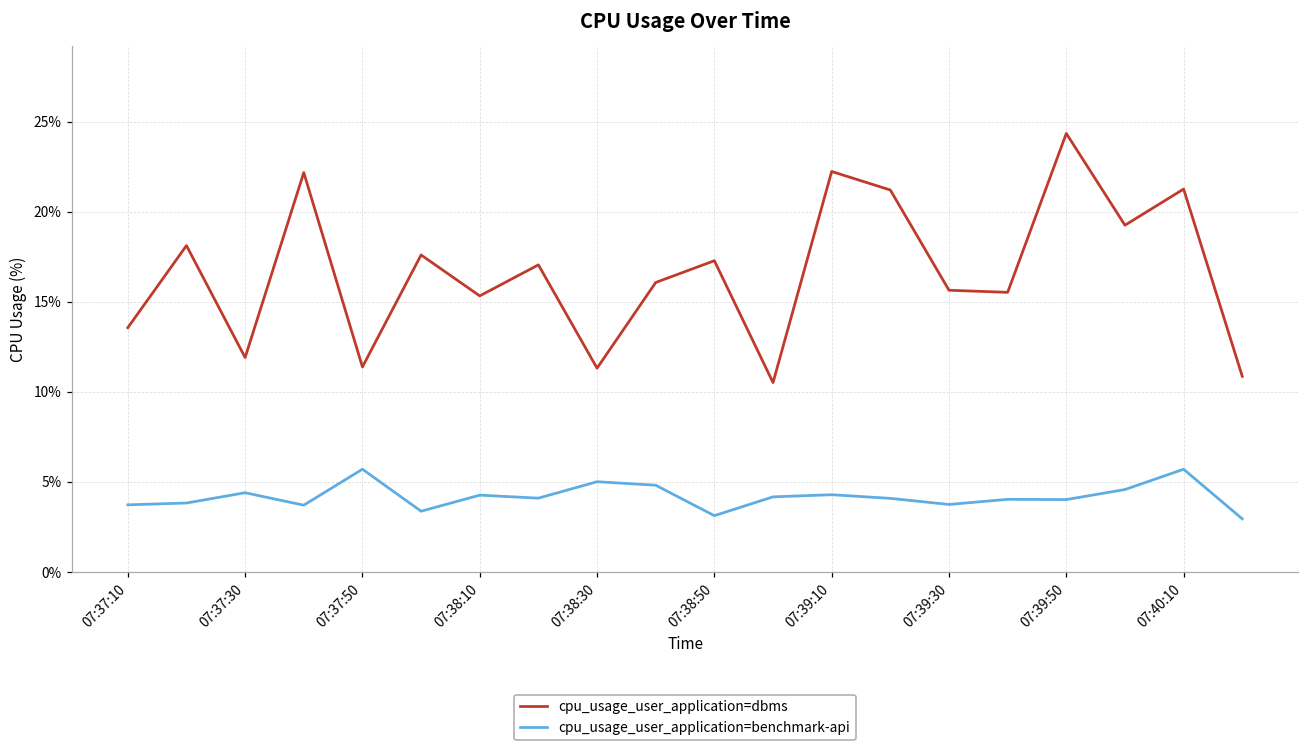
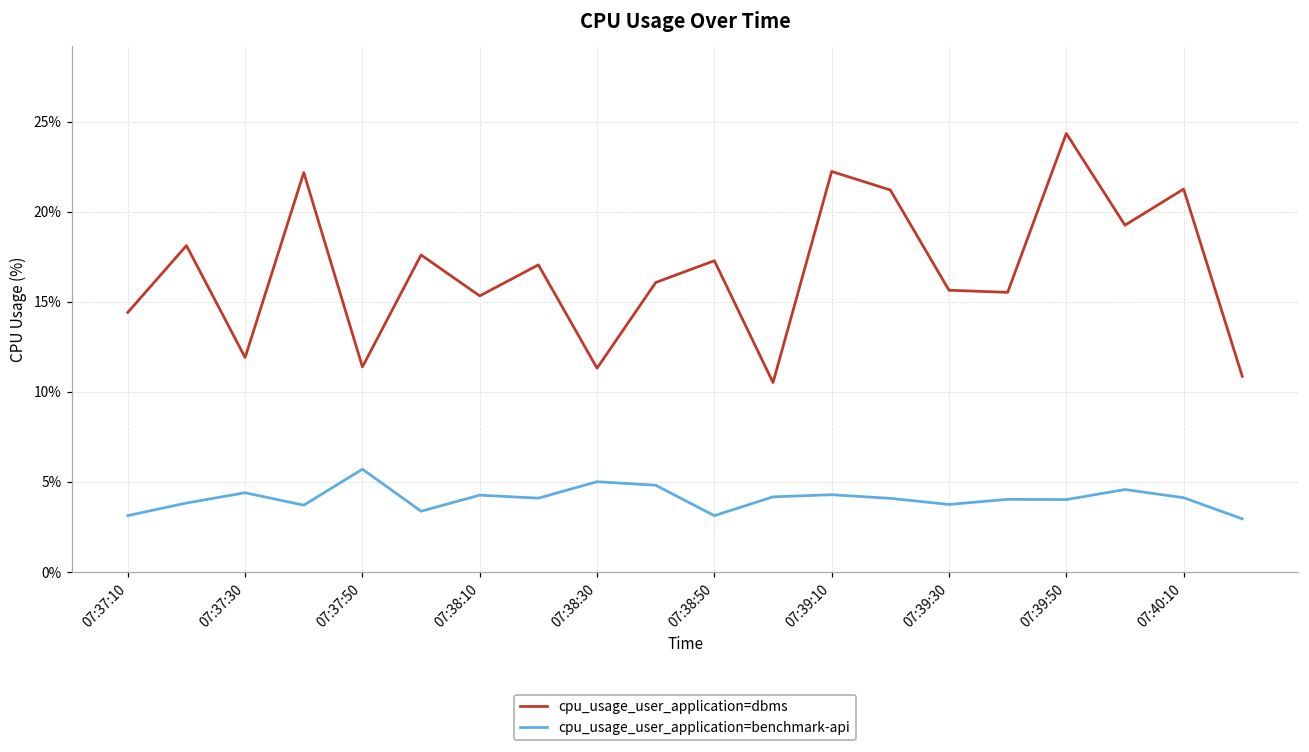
cpu_usage_user_application=dbms, 07:37:10: 13.6% -> 14.4%
cpu_usage_user_application=benchmark-api, 07:37:10: 3.7% -> 3.1%
cpu_usage_user_application=benchmark-api, 07:40:10: 5.7% -> 4.1%
